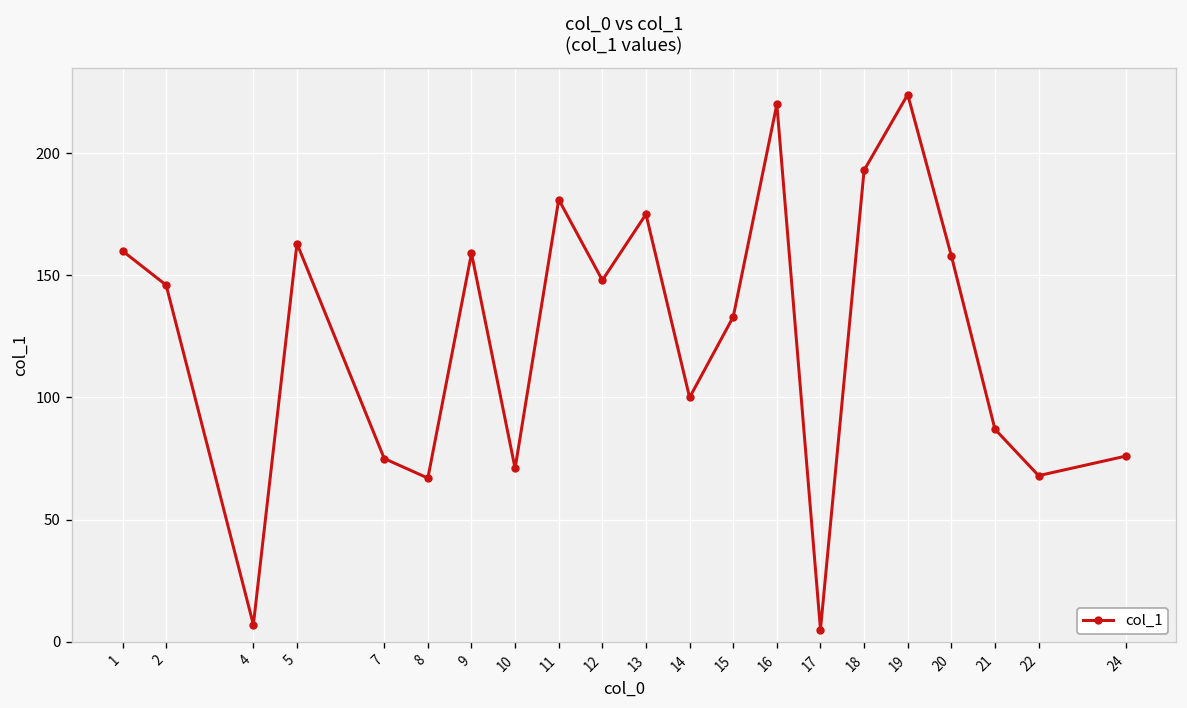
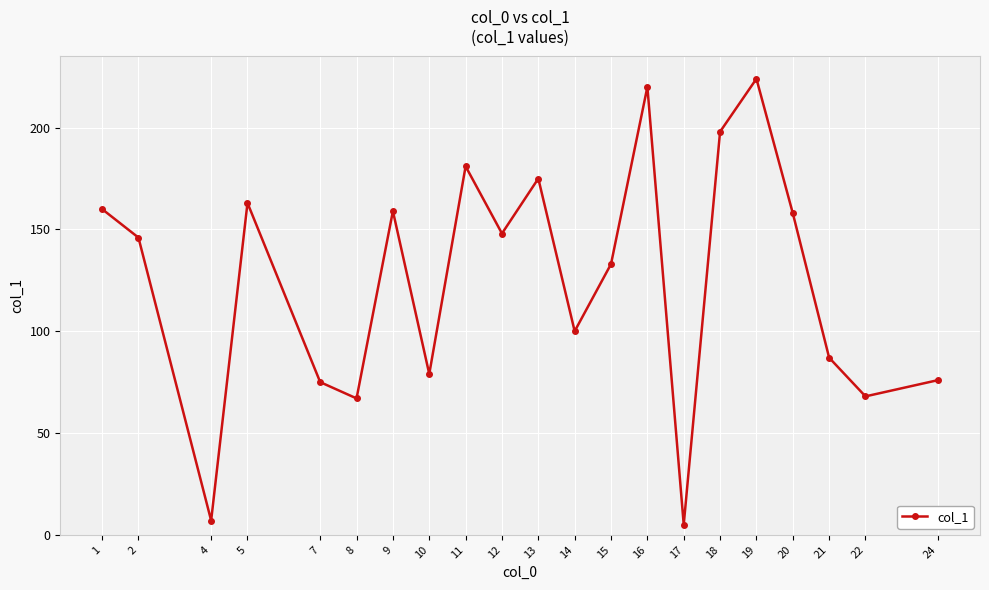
10: 71 -> 79
18: 193 -> 198
